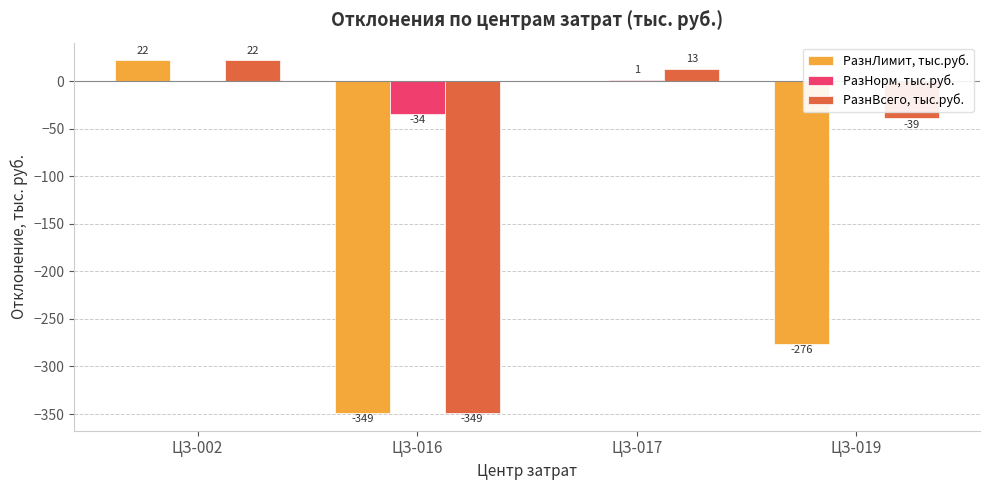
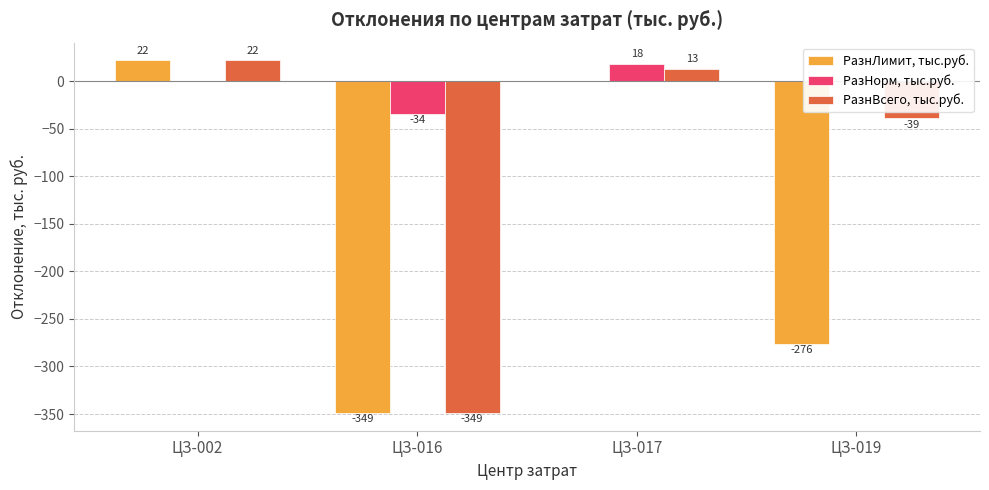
РазНорм, тыс.руб., ЦЗ-017: 1 -> 18
